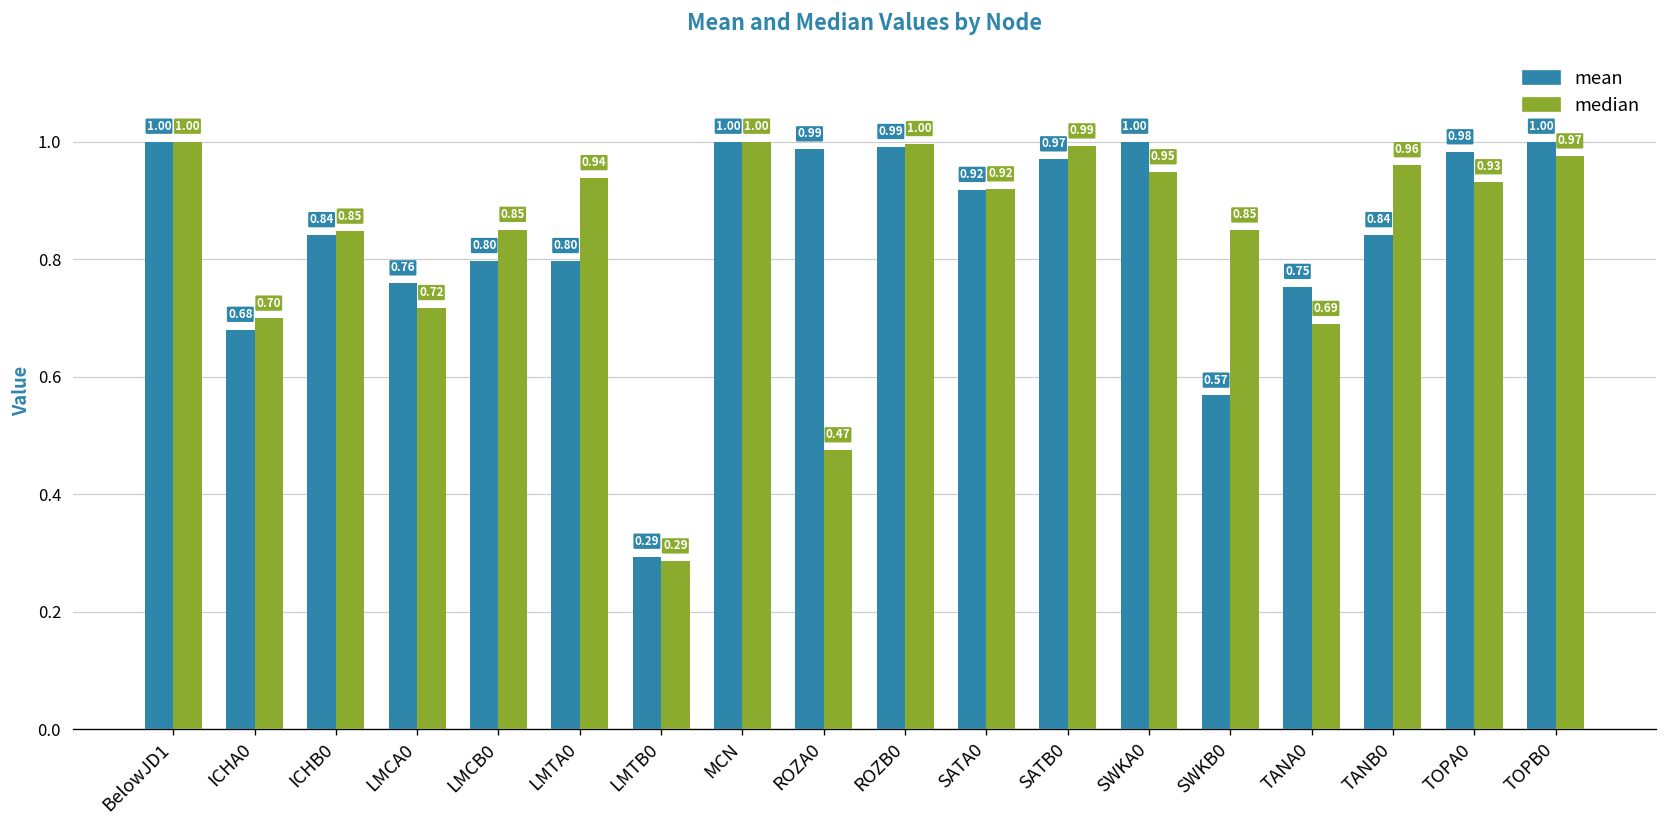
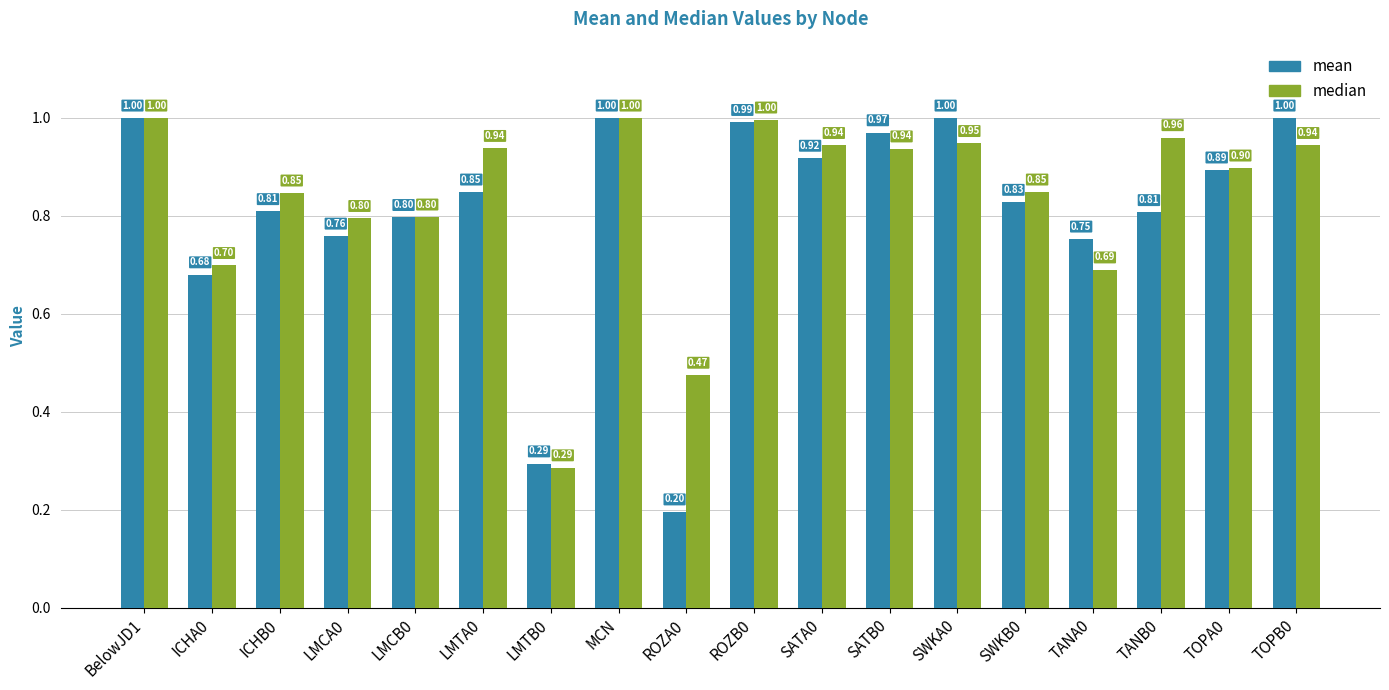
mean, ICHB0: 0.84 -> 0.81
median, LMCA0: 0.72 -> 0.80
median, LMCB0: 0.85 -> 0.80
mean, LMTA0: 0.80 -> 0.85
mean, ROZA0: 0.99 -> 0.20
median, SATA0: 0.92 -> 0.94
median, SATB0: 0.99 -> 0.94
mean, SWKB0: 0.57 -> 0.83
mean, TANB0: 0.84 -> 0.81
mean, TOPA0: 0.98 -> 0.89
median, TOPA0: 0.93 -> 0.90
median, TOPB0: 0.97 -> 0.94
